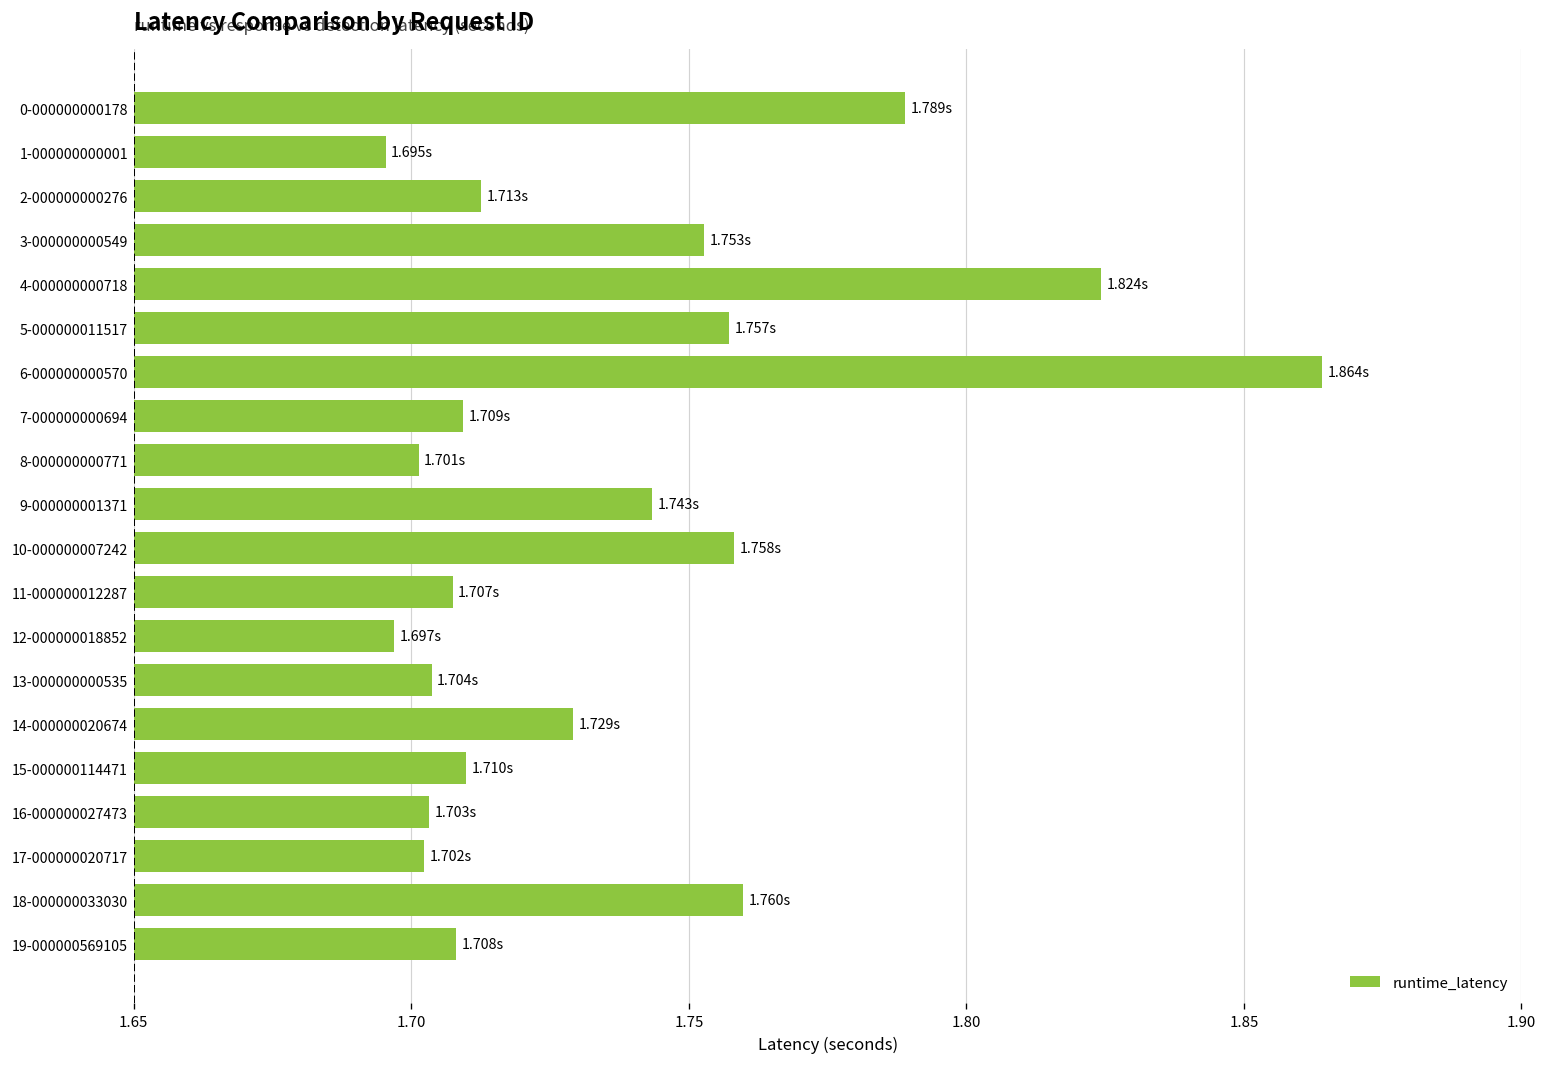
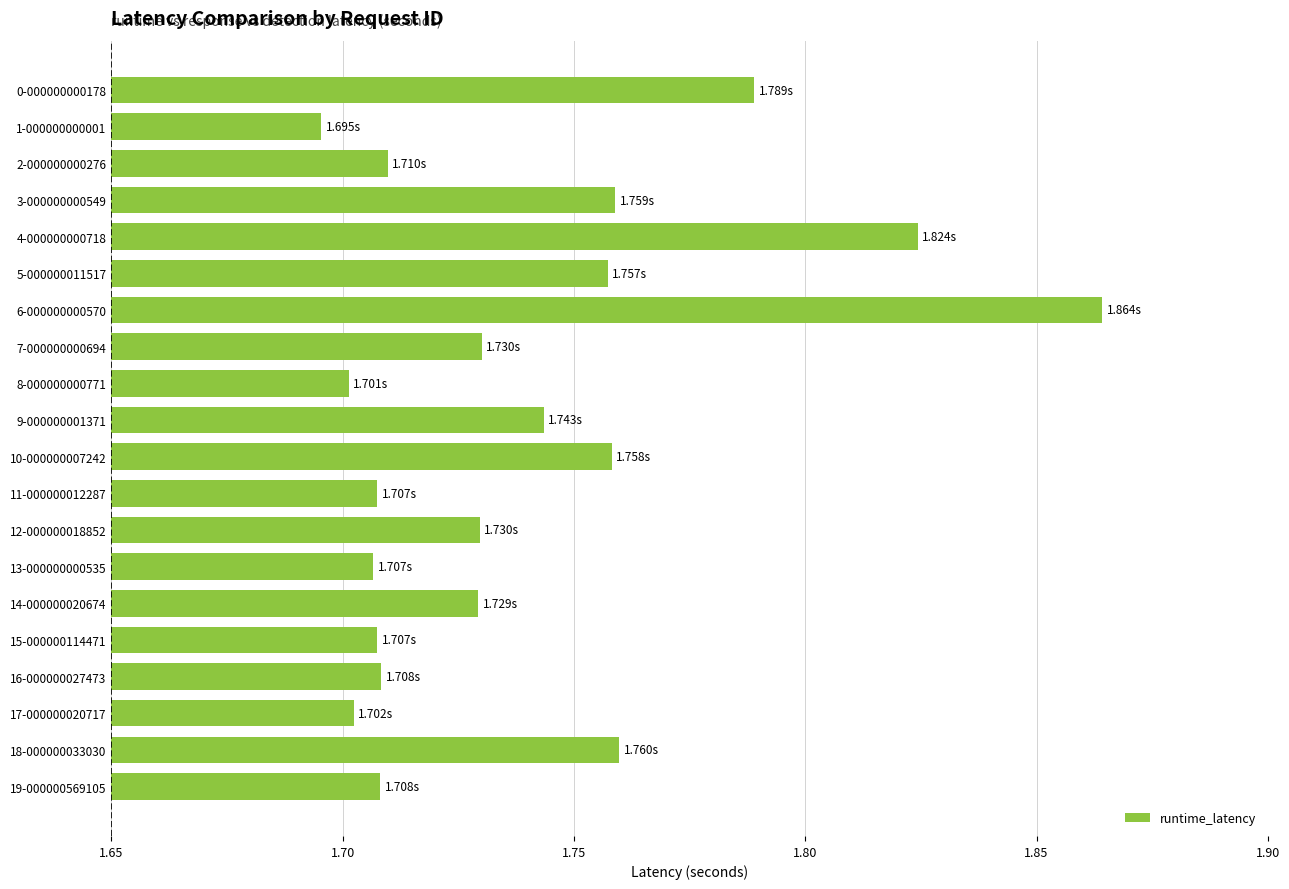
2-000000000276: 1.713s -> 1.710s
3-000000000549: 1.753s -> 1.759s
7-000000000694: 1.709s -> 1.730s
12-000000018852: 1.697s -> 1.730s
13-000000000535: 1.704s -> 1.707s
15-000000114471: 1.710s -> 1.707s
16-000000027473: 1.703s -> 1.708s
